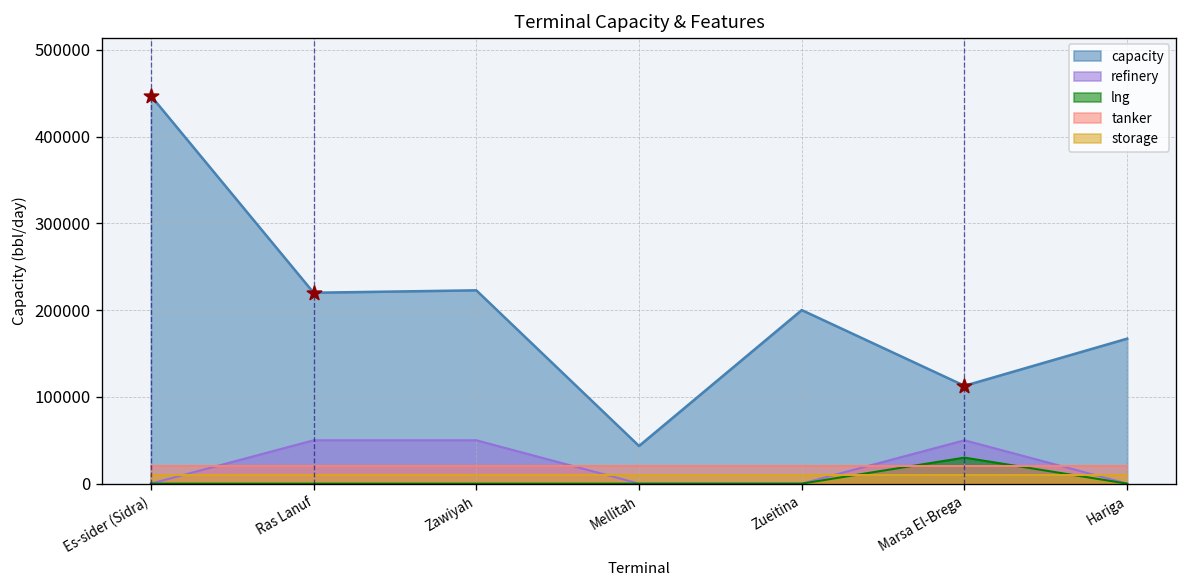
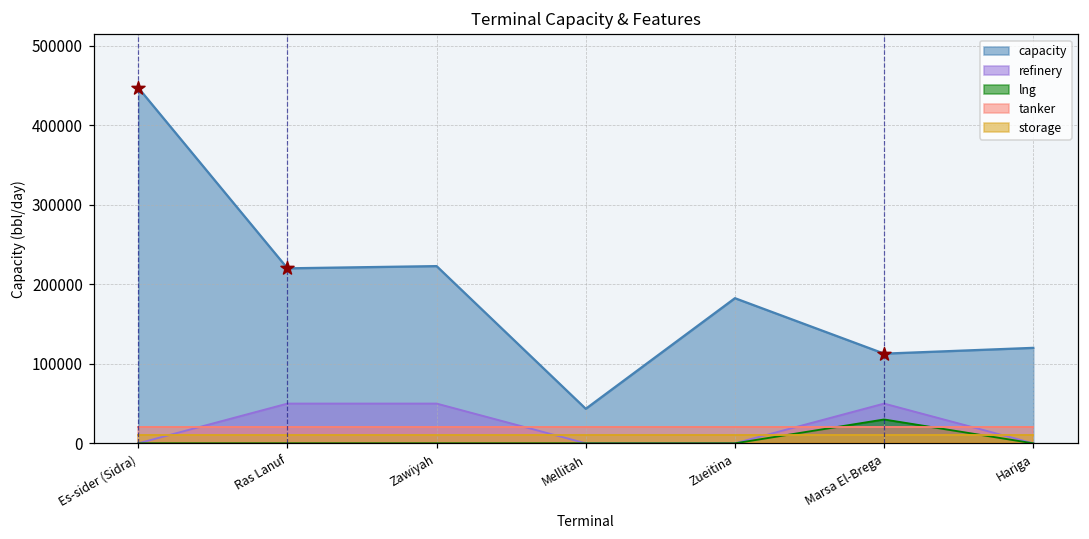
capacity, Zueitina: 200000 -> 180000
capacity, Hariga: 170000 -> 120000
